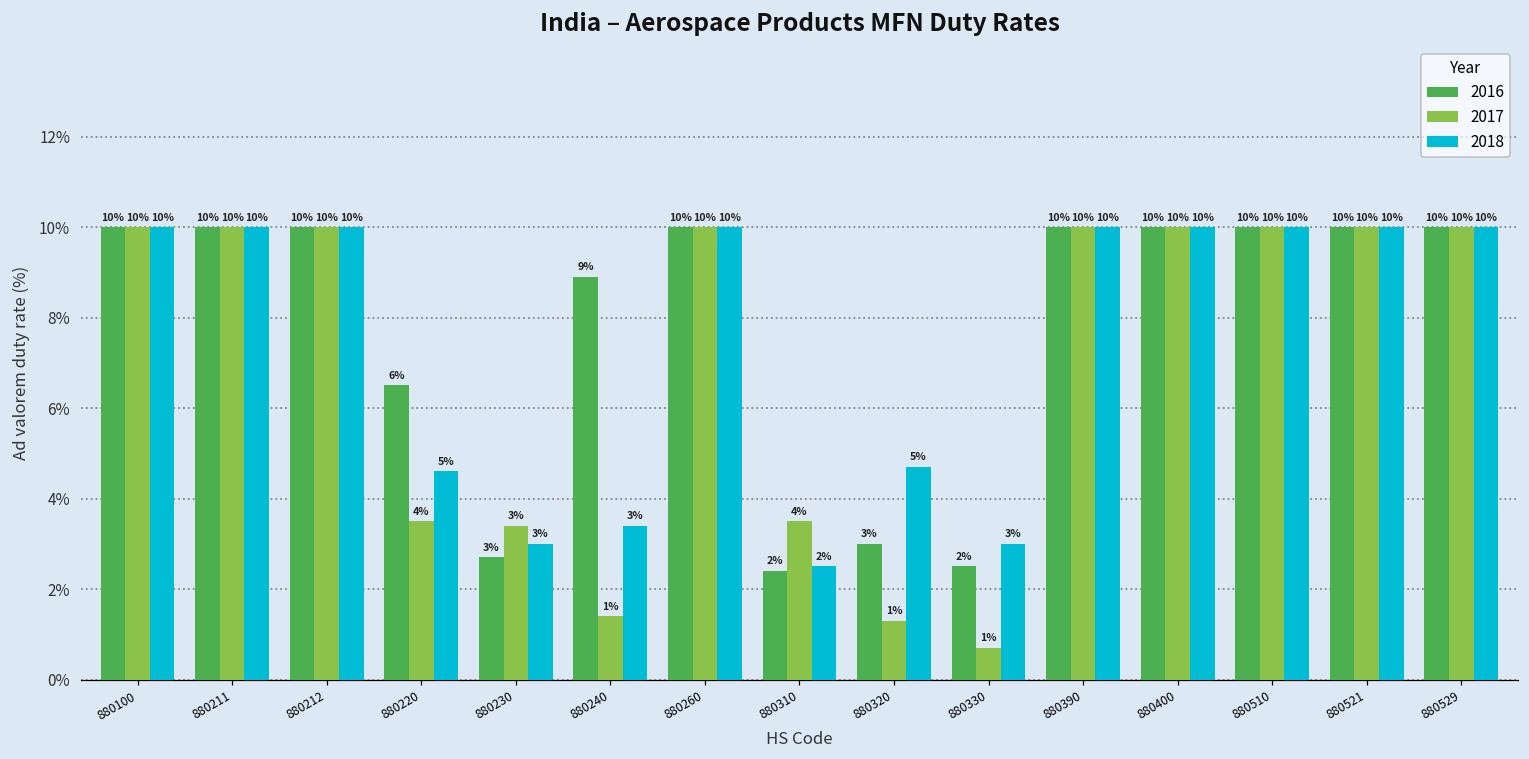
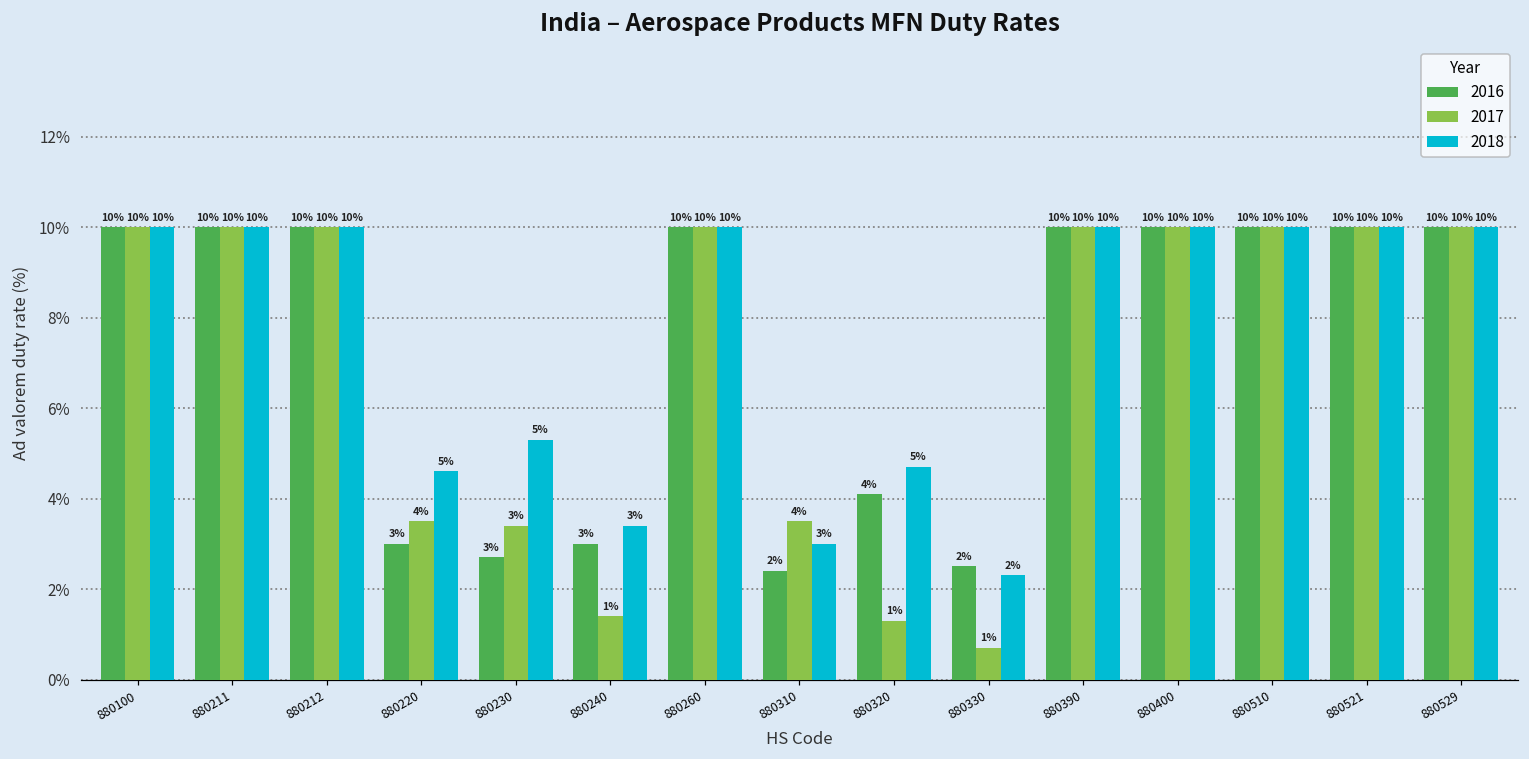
2016, 880220: 6% -> 3%
2018, 880230: 3% -> 5%
2016, 880240: 9% -> 3%
2018, 880310: 2% -> 3%
2016, 880320: 3% -> 4%
2018, 880330: 3% -> 2%
